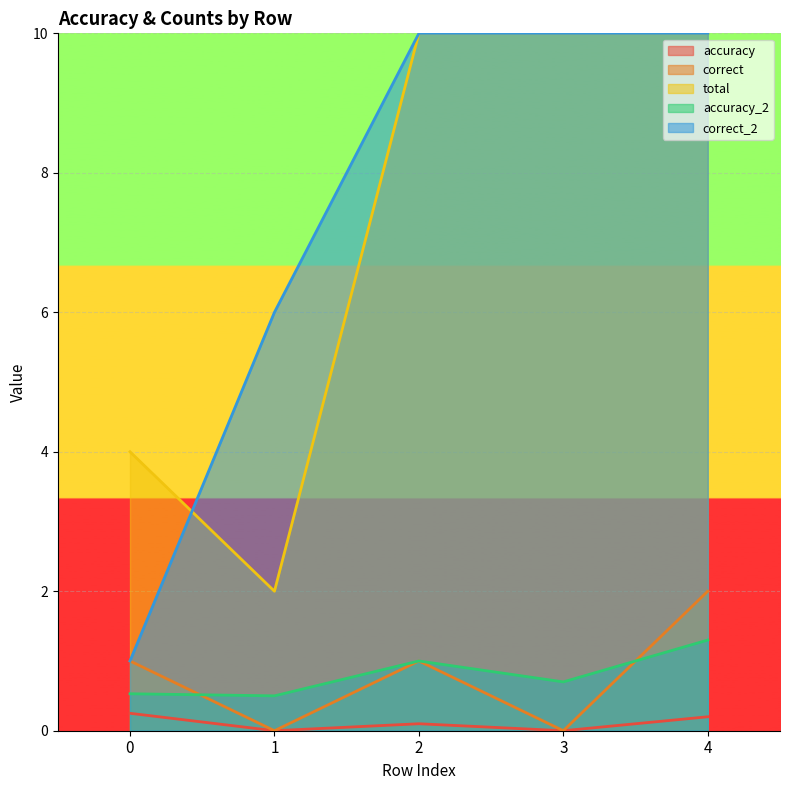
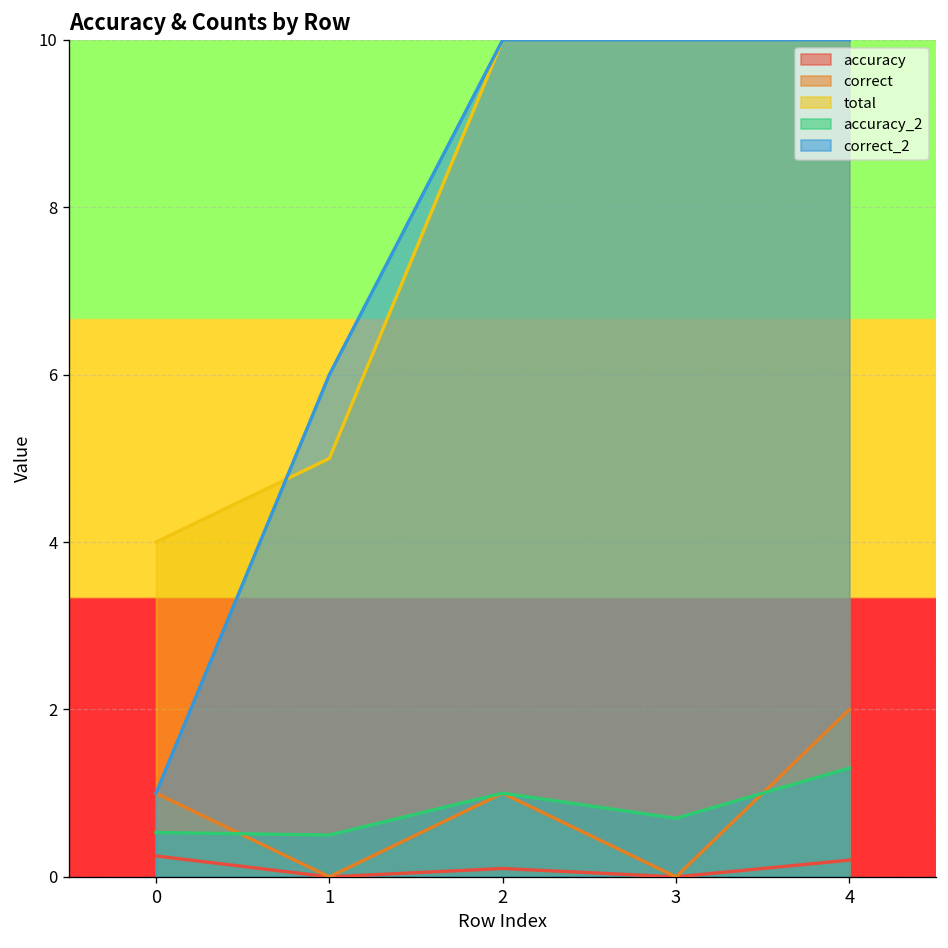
total, 1: 2 -> 5
